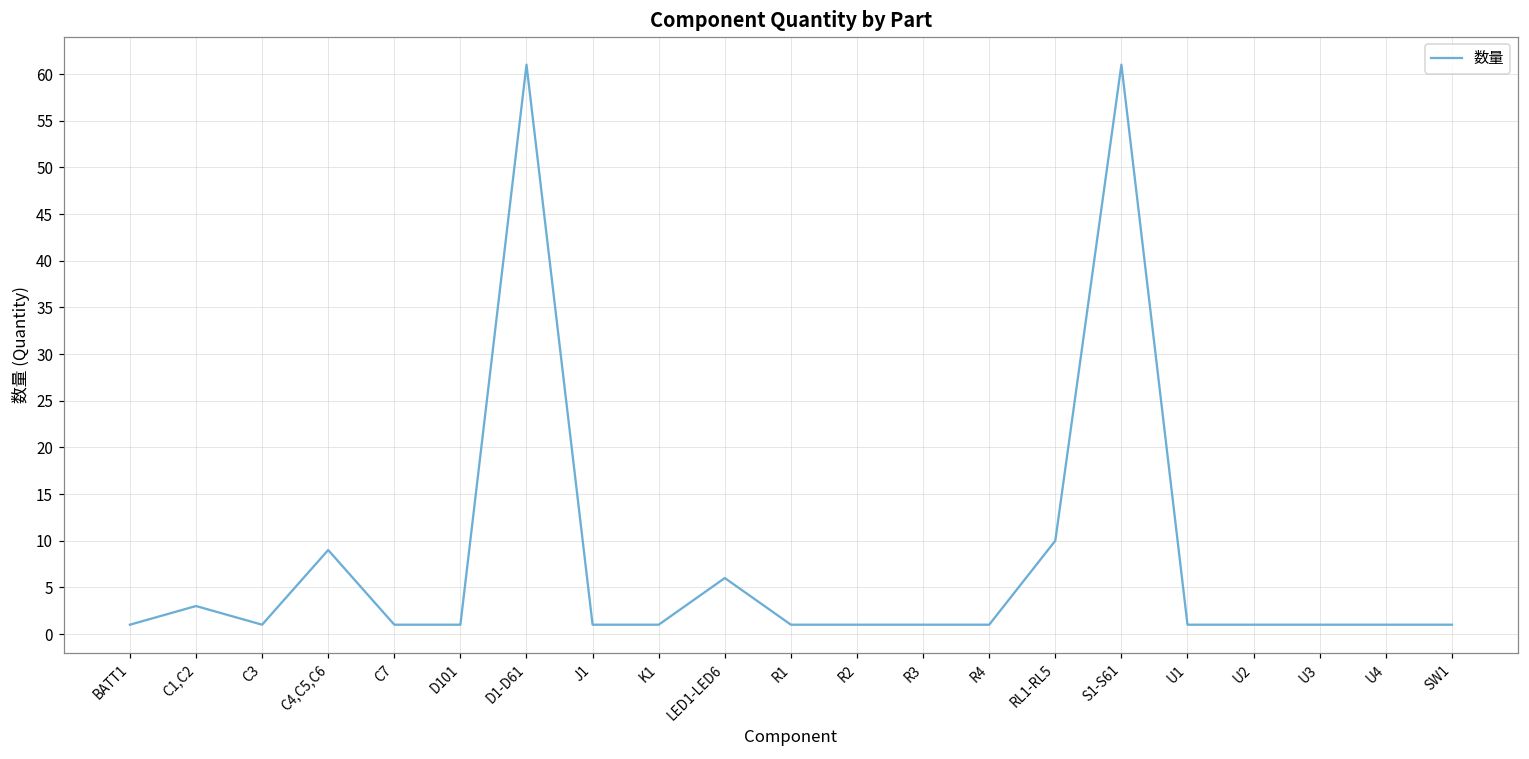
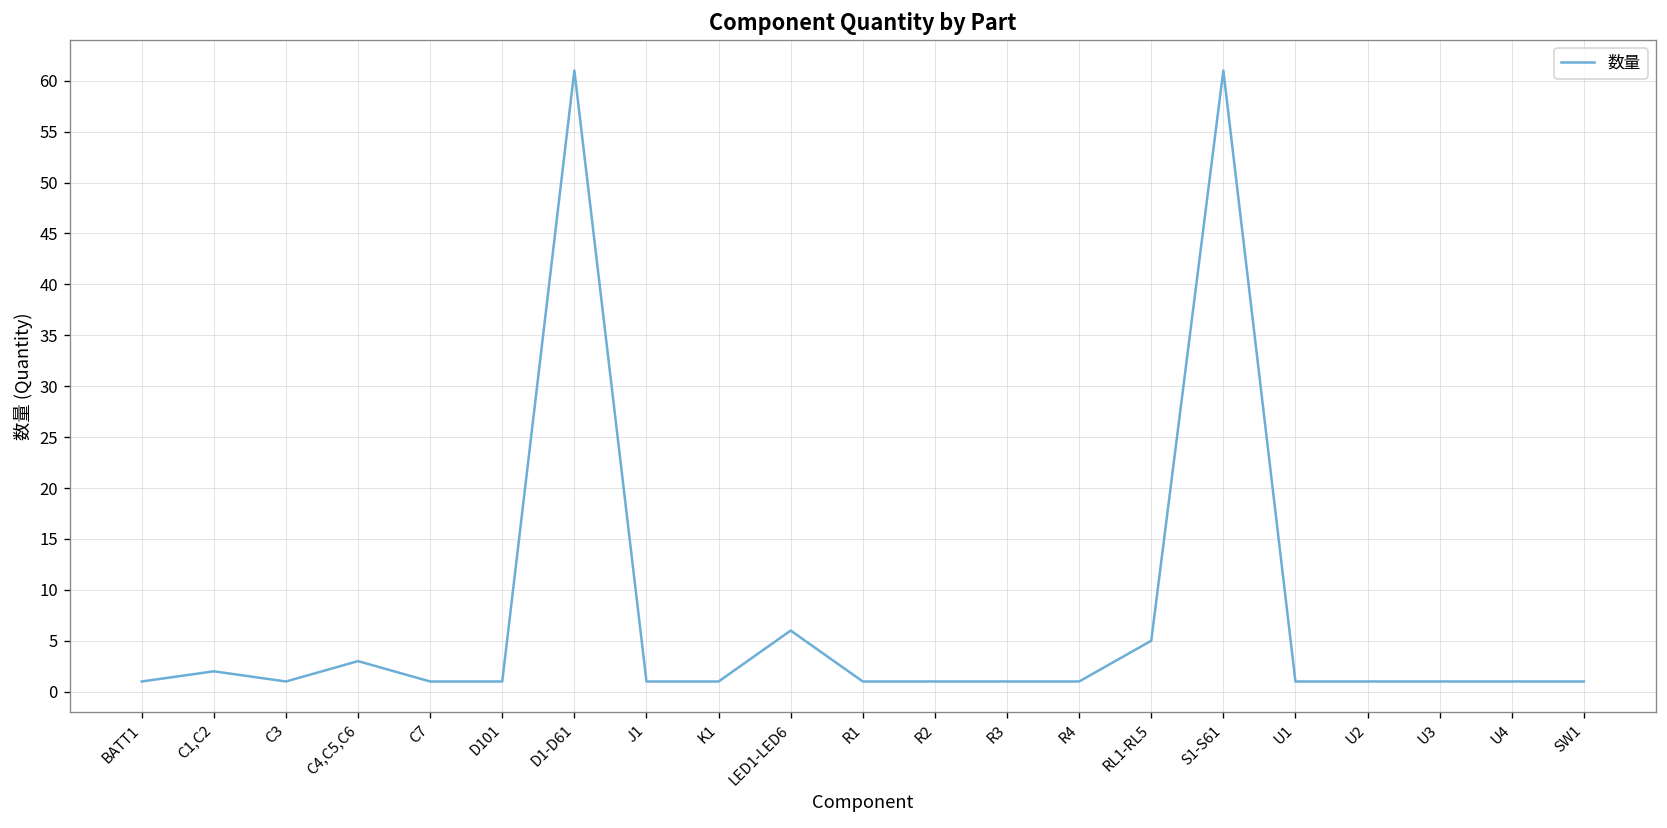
C1,C2: 3 -> 2
C4,C5,C6: 9 -> 3
RL1-RL5: 10 -> 5
